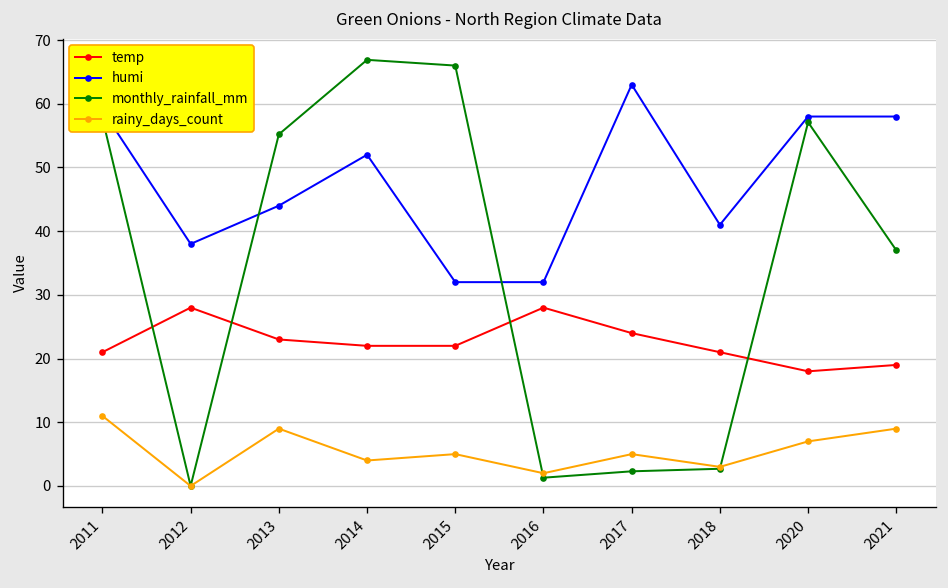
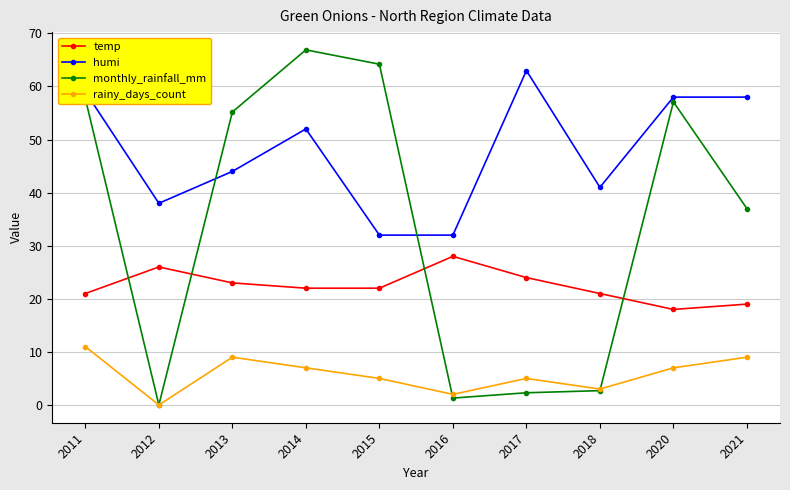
temp, 2012: 28 -> 26
rainy_days_count, 2014: 4 -> 7
monthly_rainfall_mm, 2015: 66 -> 64
